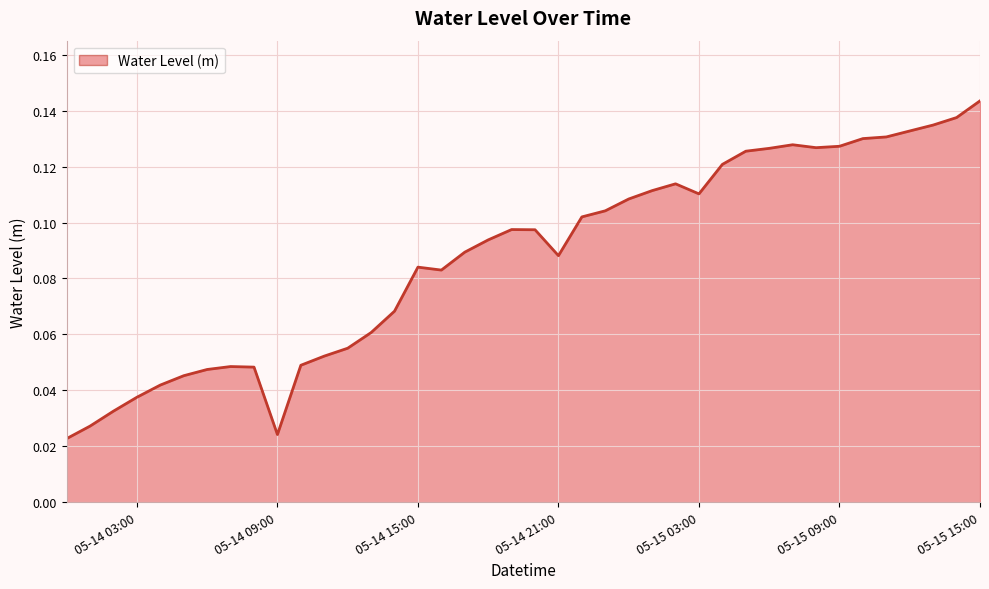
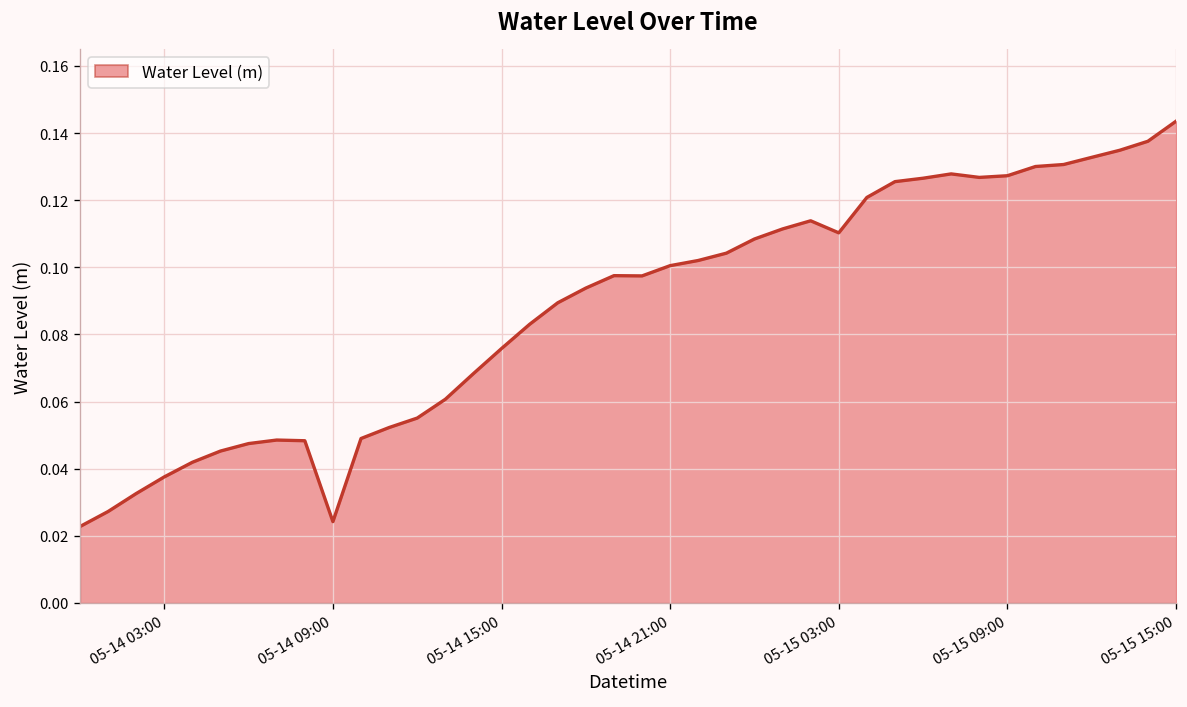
05-14 15:00: 0.084 -> 0.076
05-14 21:00: 0.088 -> 0.100
